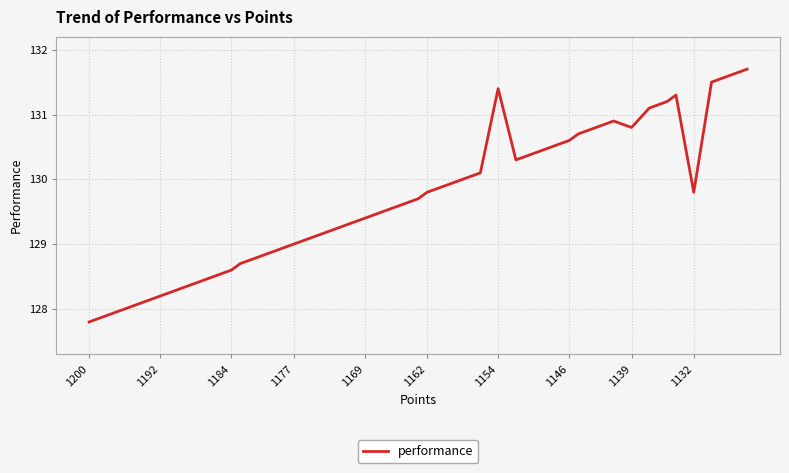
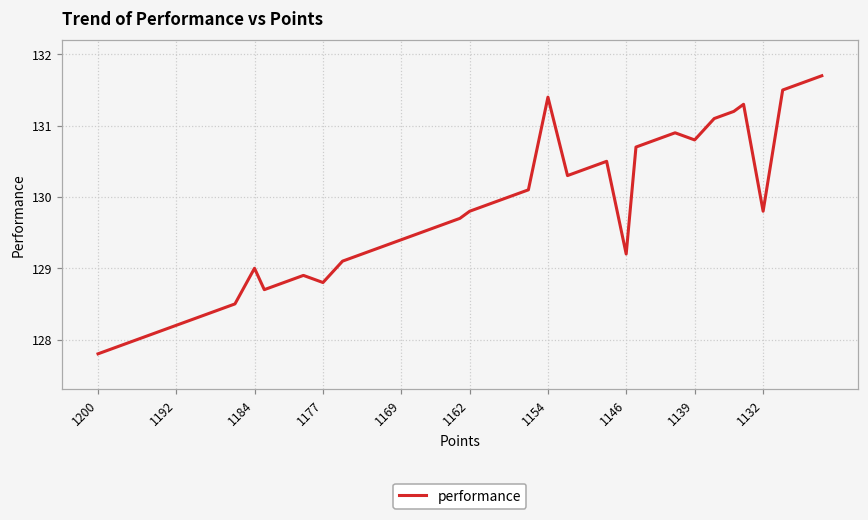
1184: 128.6 -> 129.0
1177: 129.0 -> 128.8
1146: 130.6 -> 129.2
